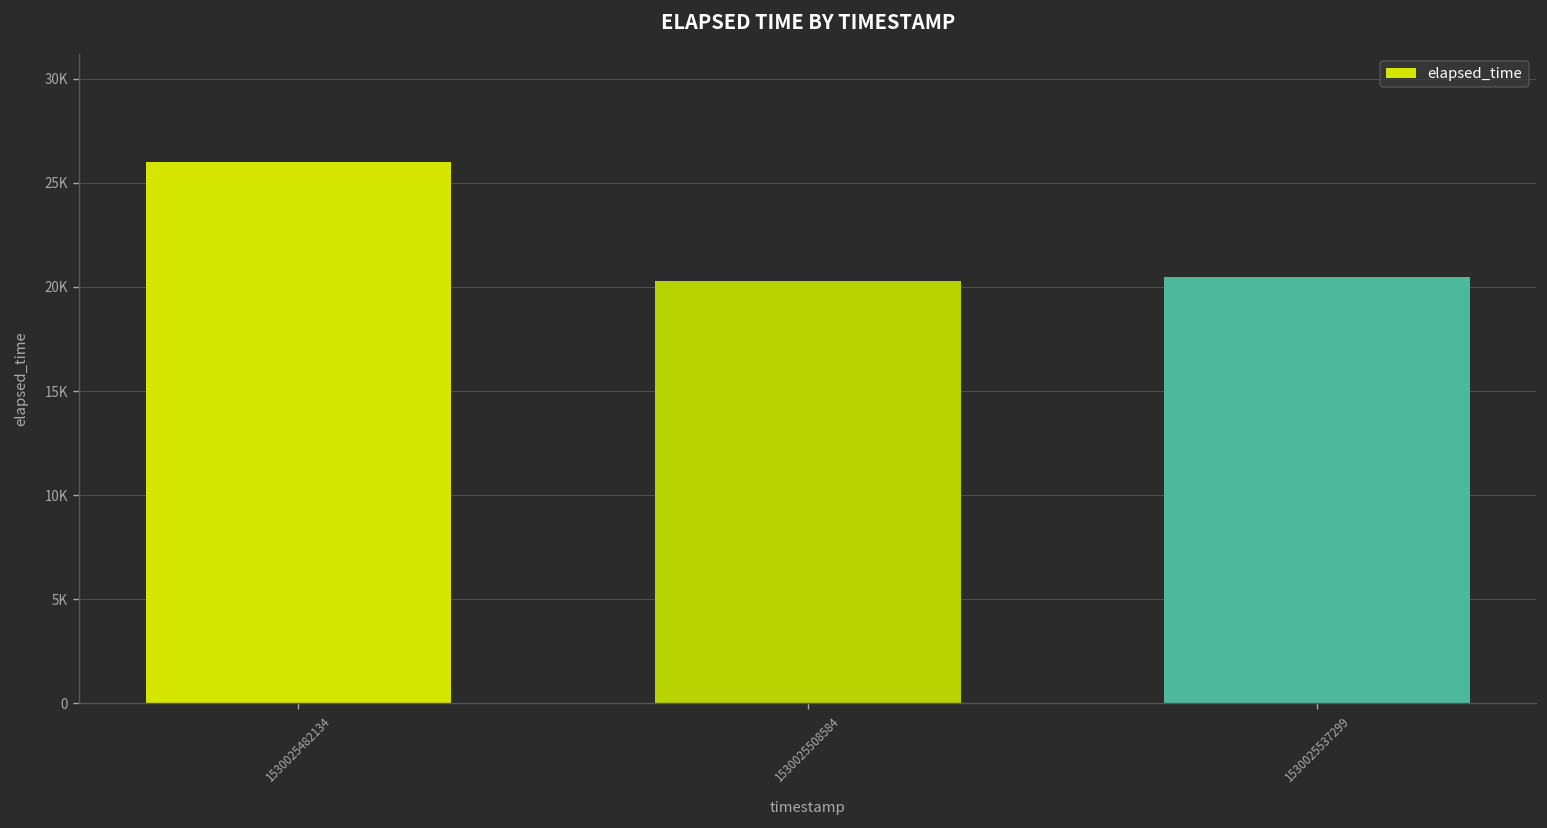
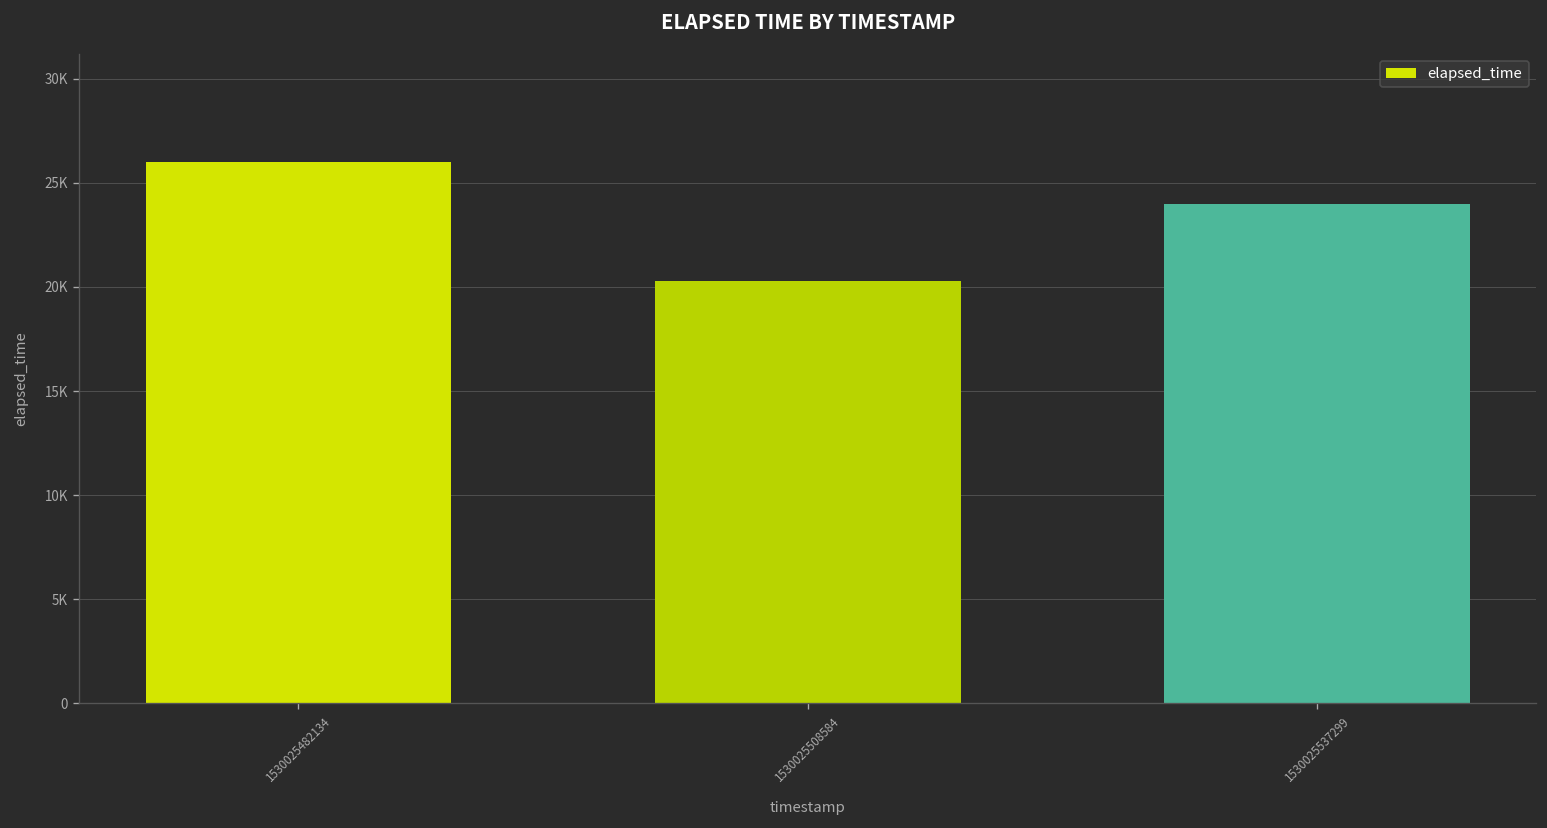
1530025537299: 20500 -> 24000
